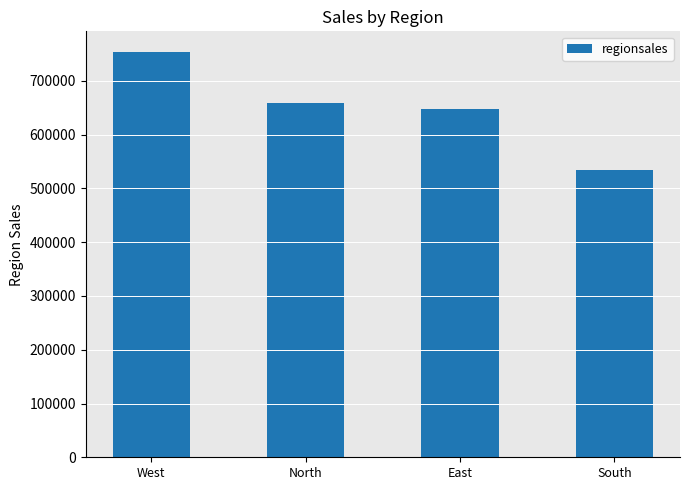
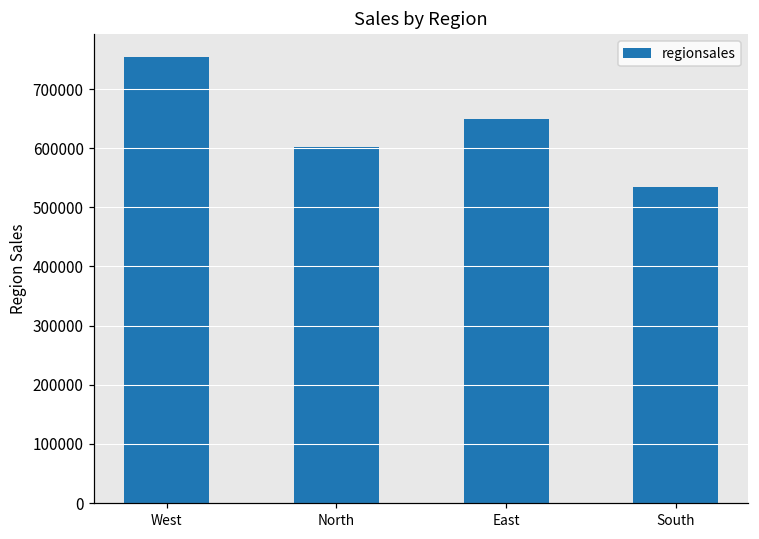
North: 660000 -> 600000
